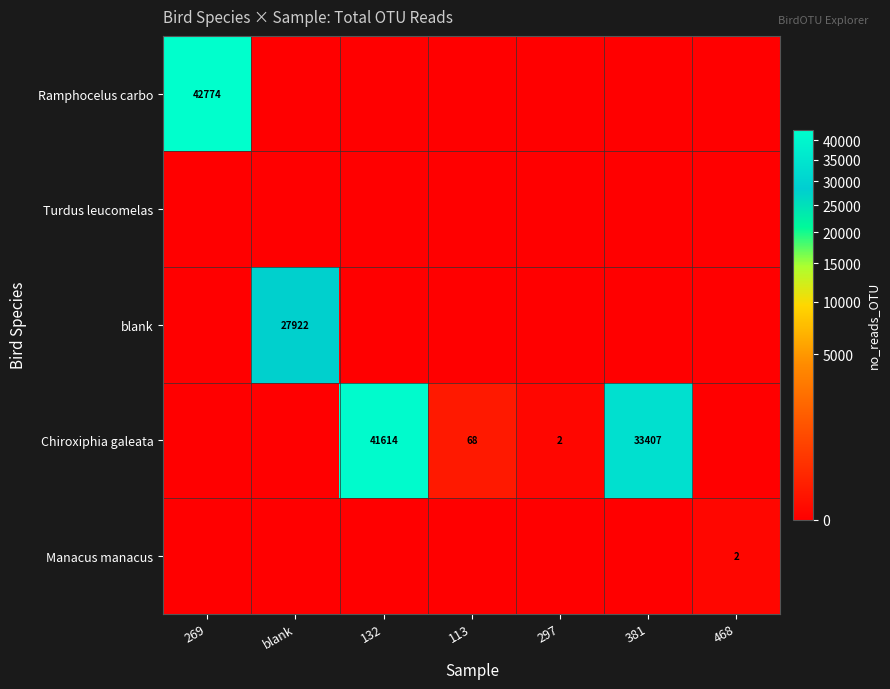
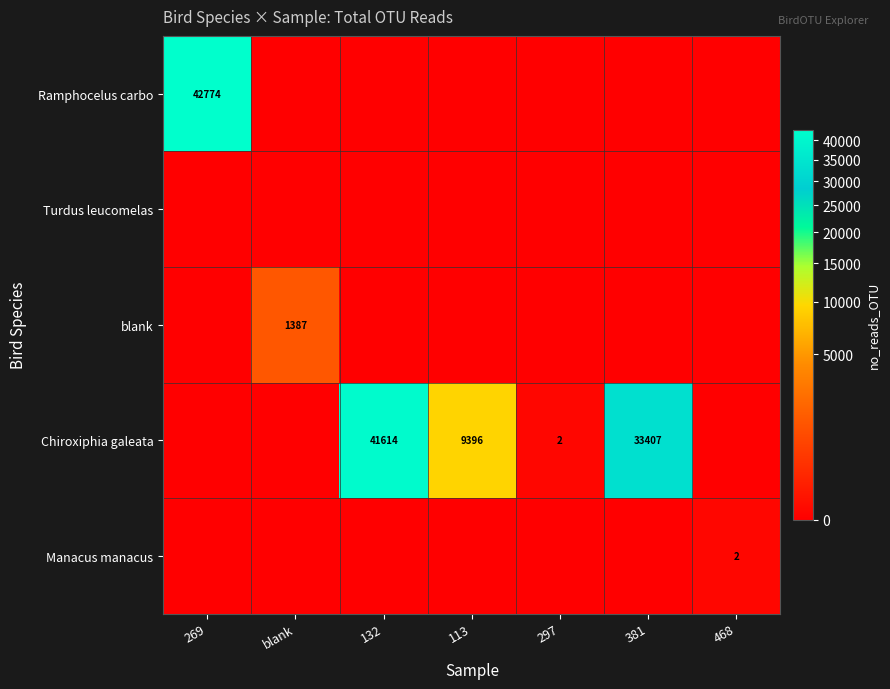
blank, blank: 27922 -> 1387
Chiroxiphia galeata, 113: 68 -> 9396
